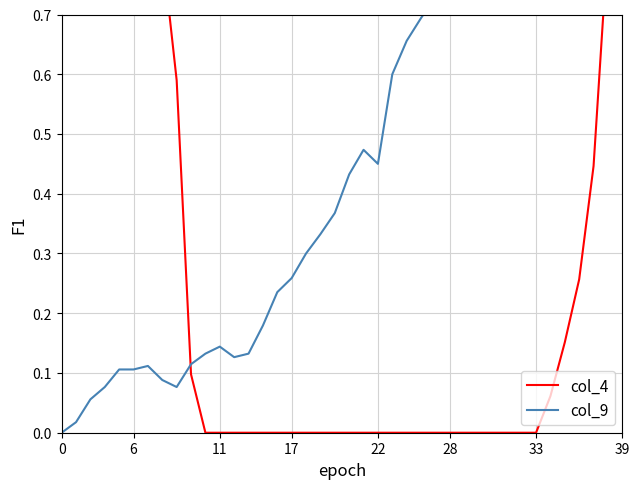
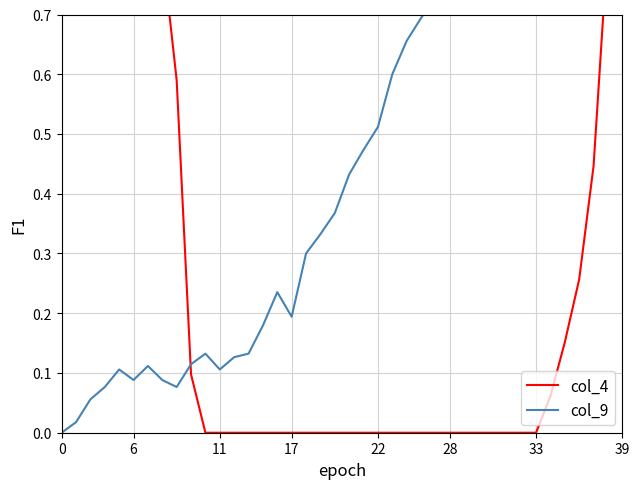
col_9, 6: 0.11 -> 0.09
col_9, 11: 0.14 -> 0.11
col_9, 17: 0.26 -> 0.19
col_9, 22: 0.45 -> 0.51
